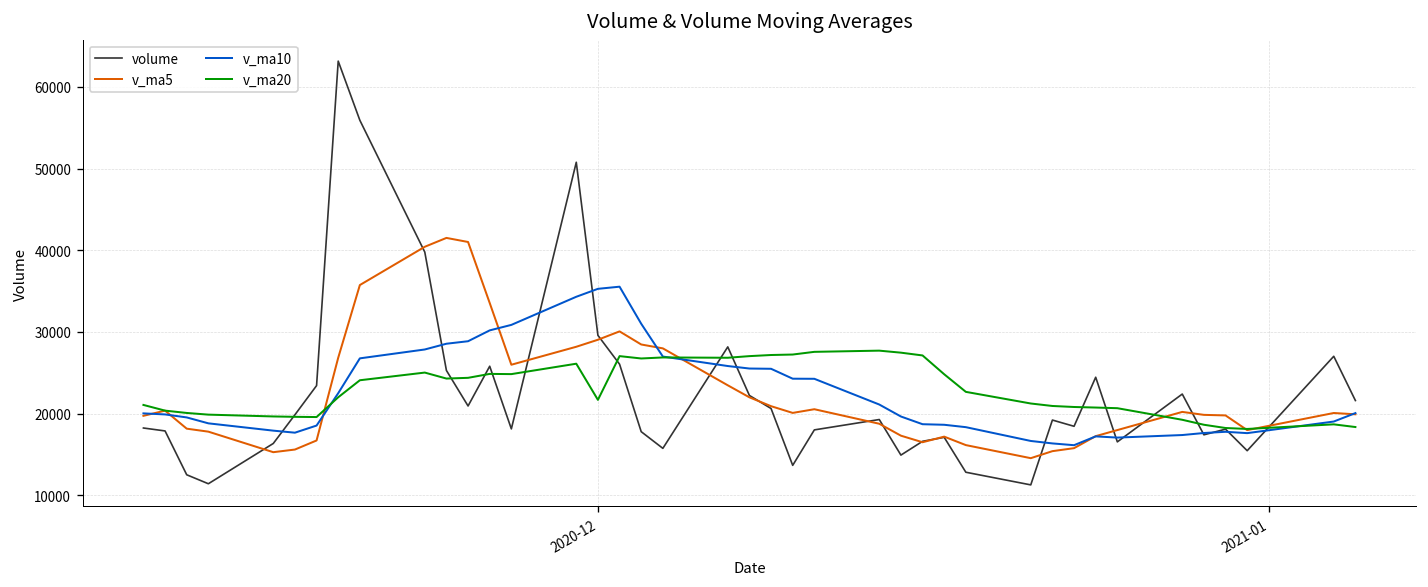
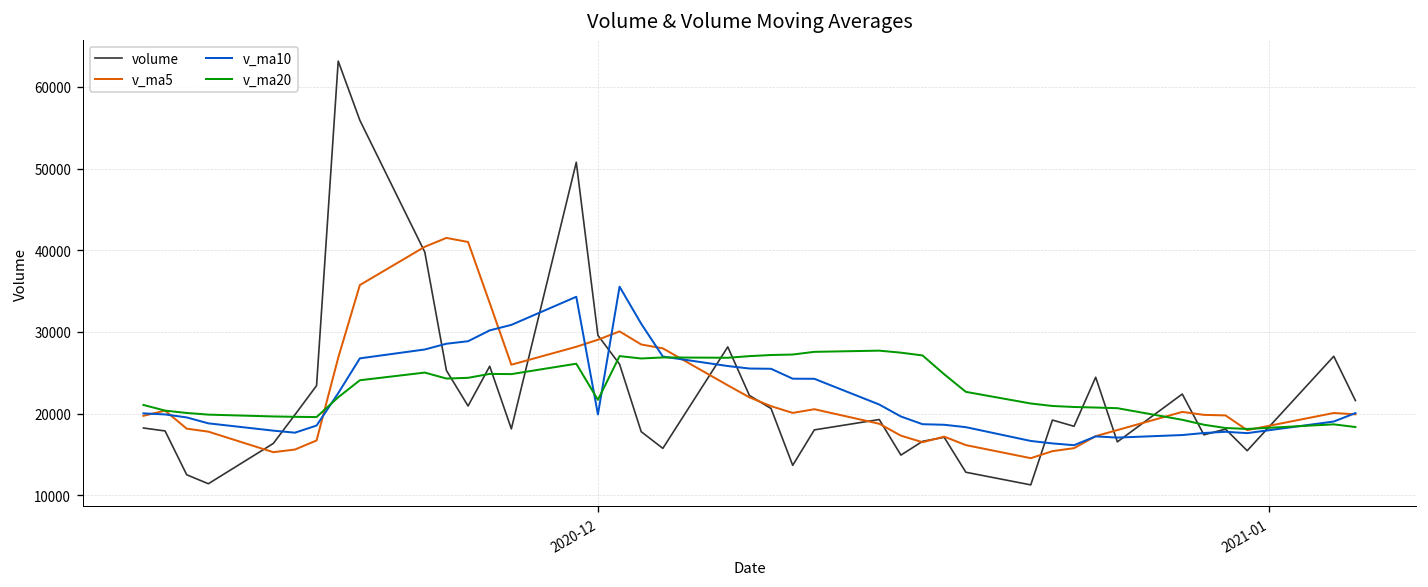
v_ma10, 2020-12: 35000 -> 20000
